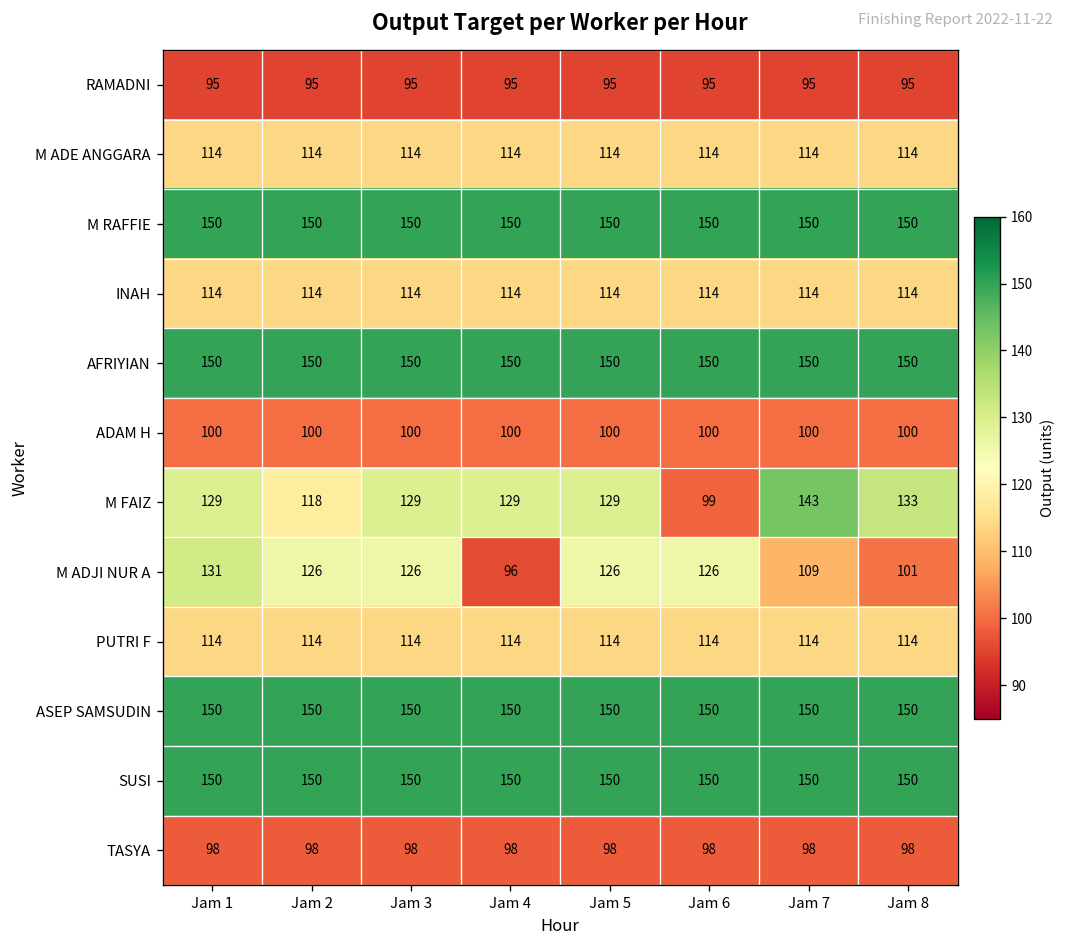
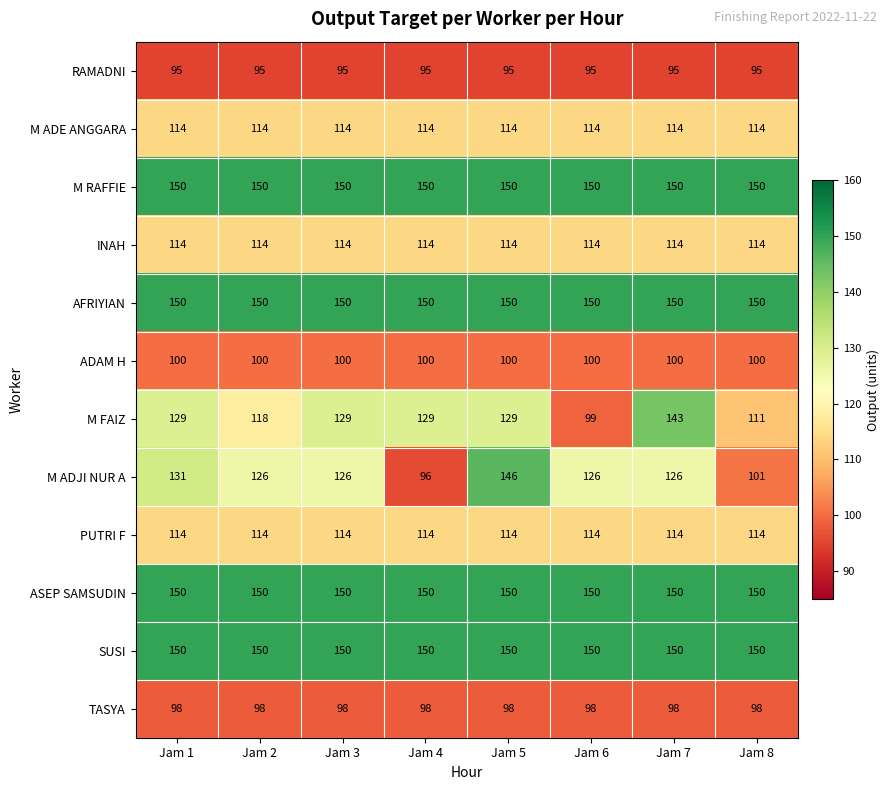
M FAIZ, Jam 8: 133 -> 111
M ADJI NUR A, Jam 5: 126 -> 146
M ADJI NUR A, Jam 7: 109 -> 126
